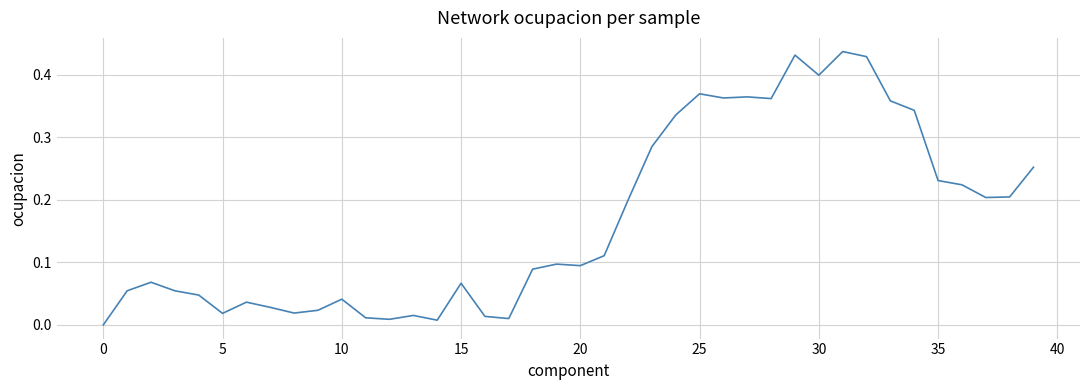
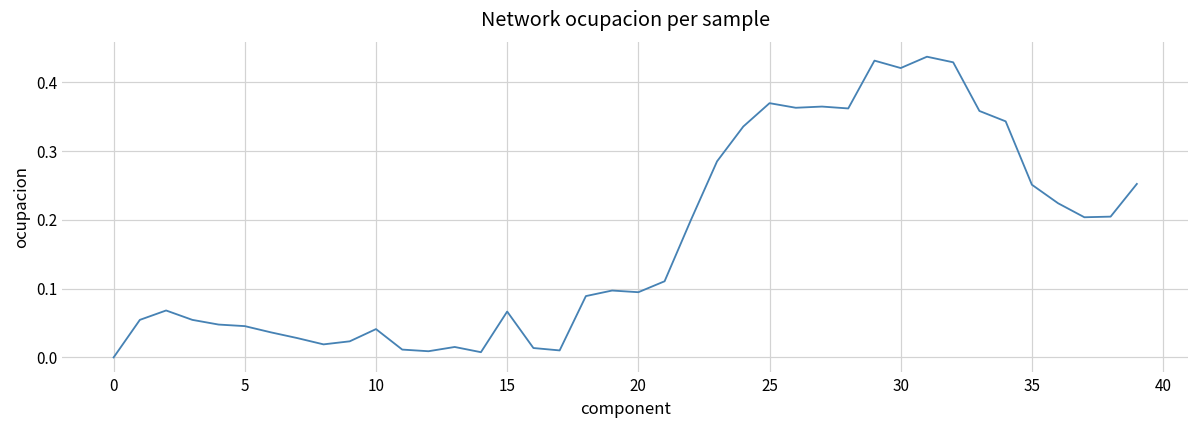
5: 0.02 -> 0.05
30: 0.40 -> 0.42
35: 0.23 -> 0.25
